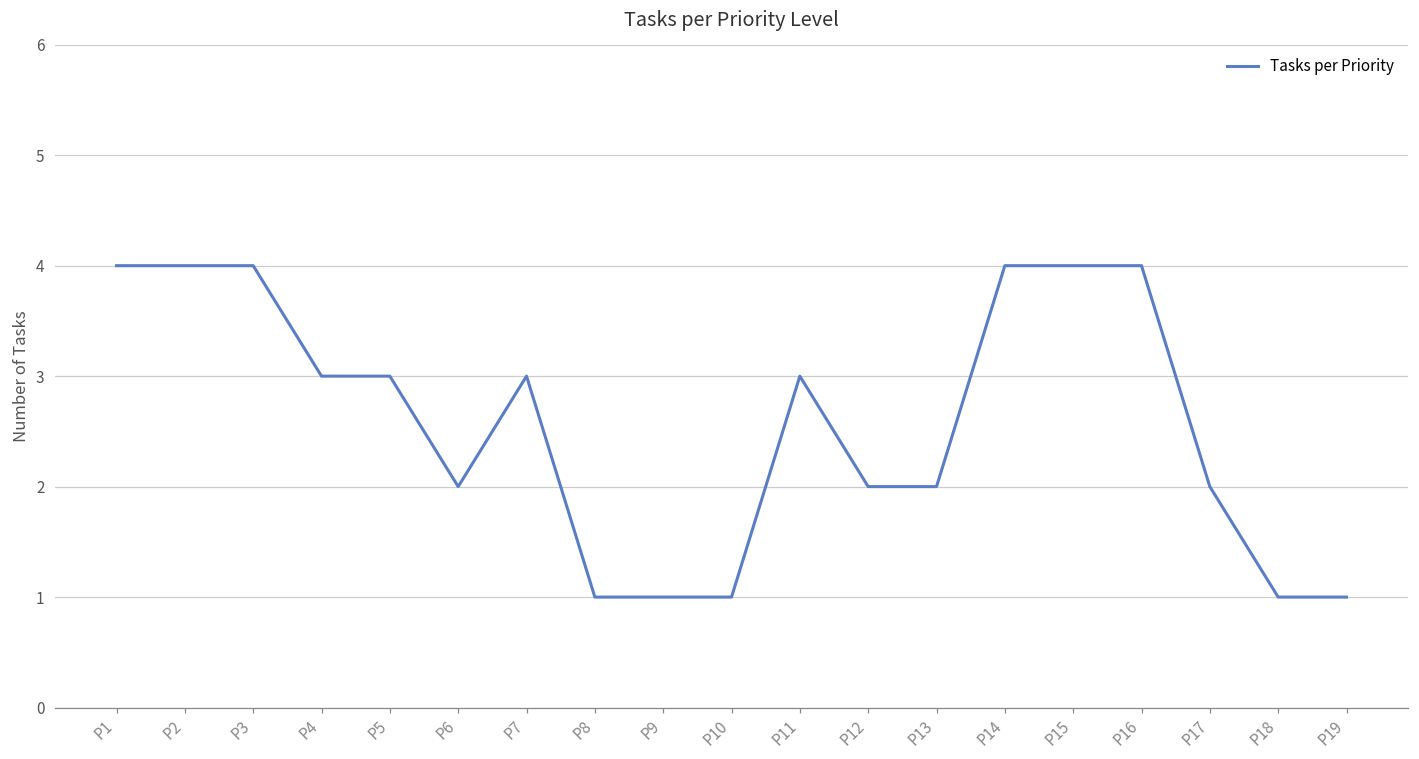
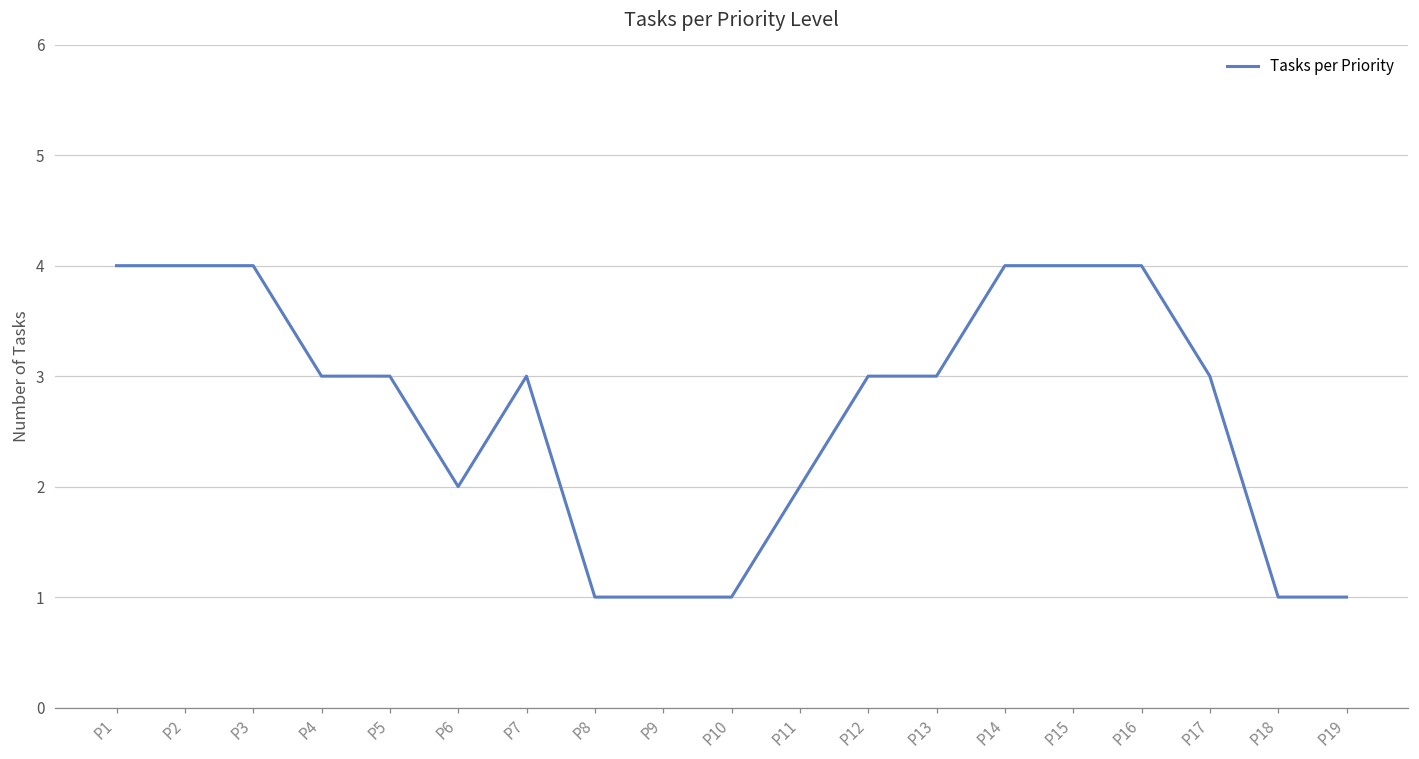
P11: 3 -> 2
P12: 2 -> 3
P13: 2 -> 3
P17: 2 -> 3
